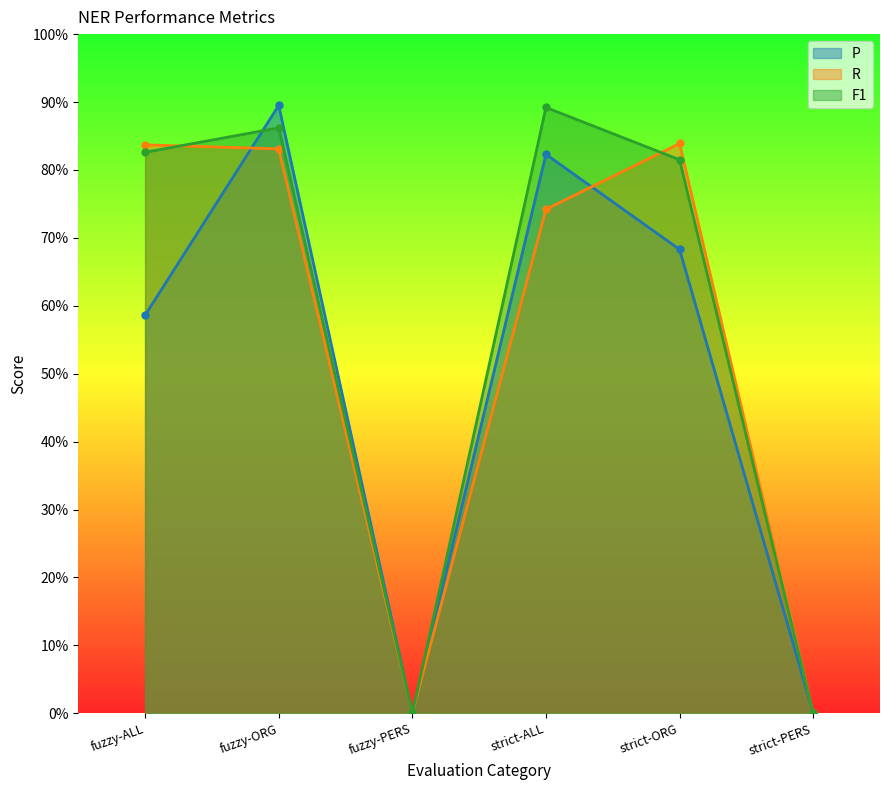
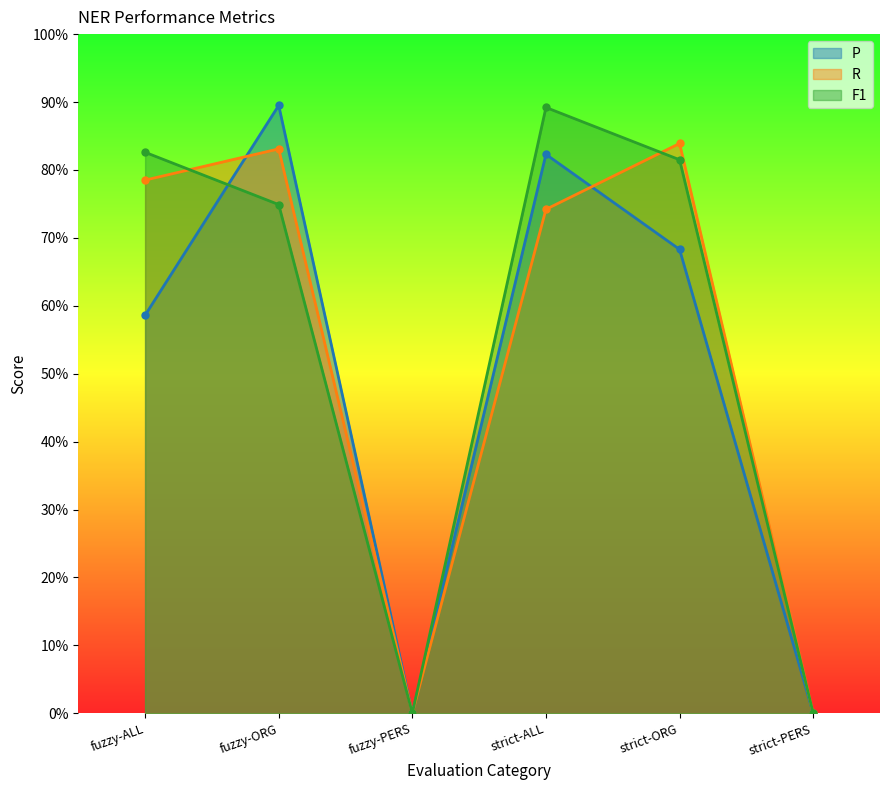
R, fuzzy-ALL: 84% -> 79%
F1, fuzzy-ORG: 86% -> 75%
